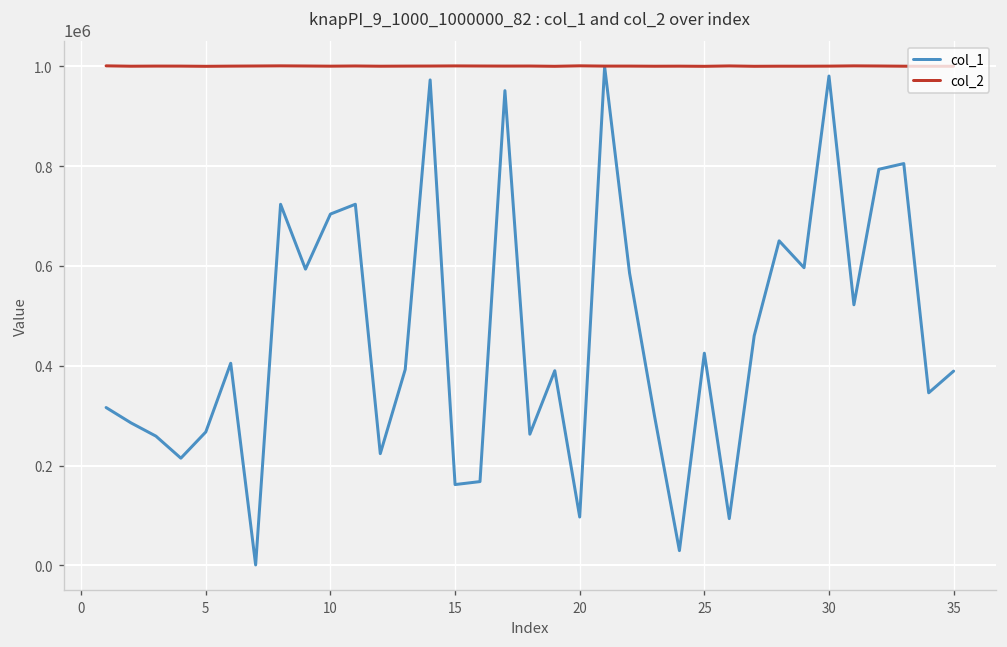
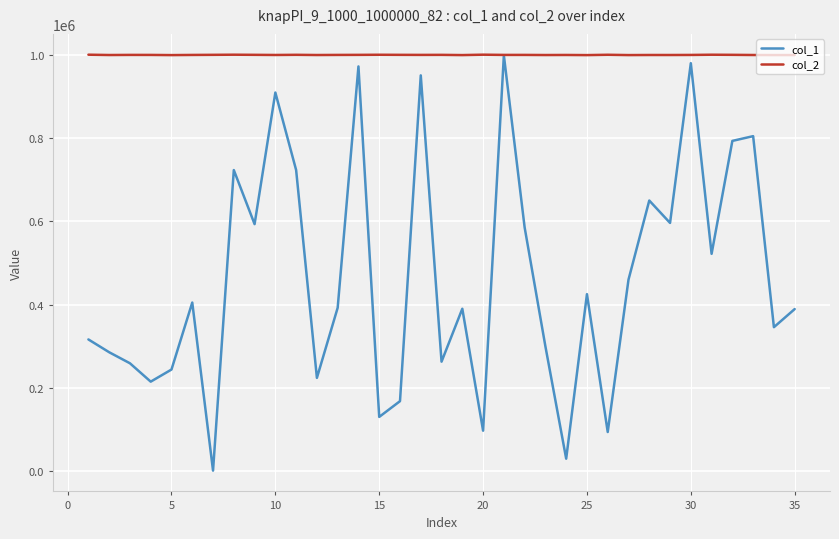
col_1, 5: 270000 -> 240000
col_1, 10: 700000 -> 910000
col_1, 15: 160000 -> 130000
